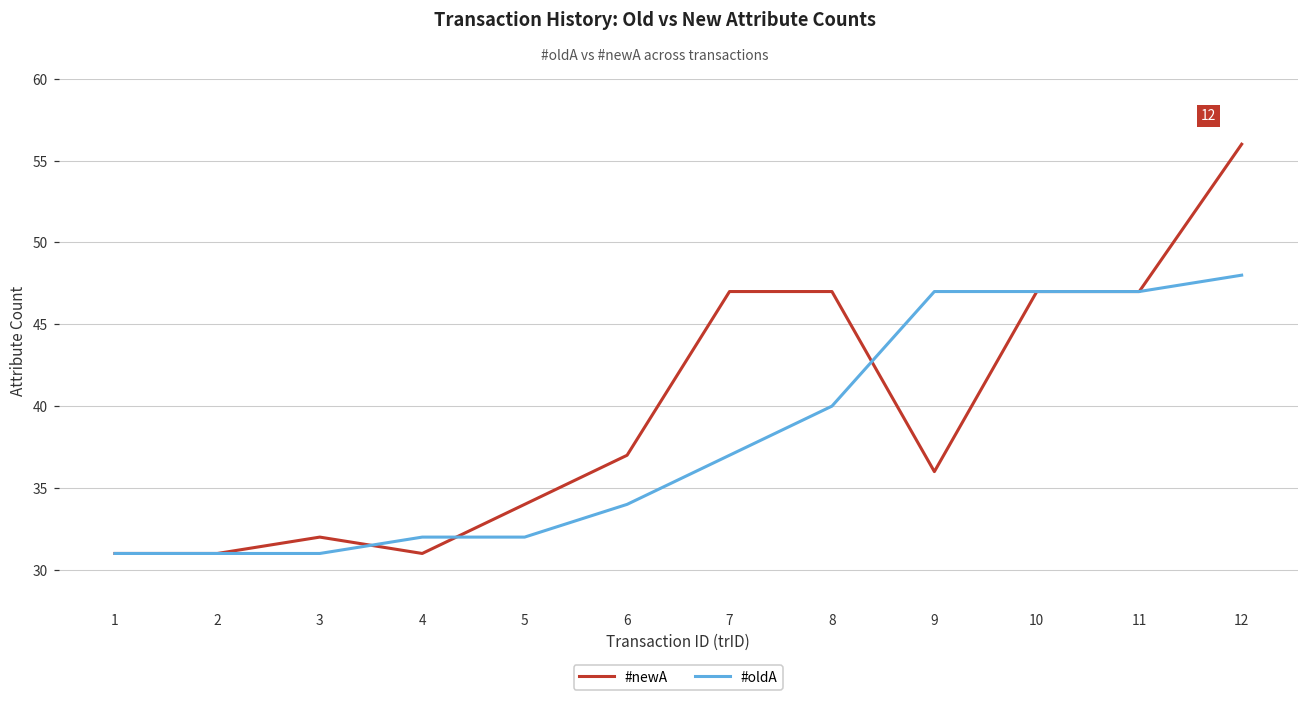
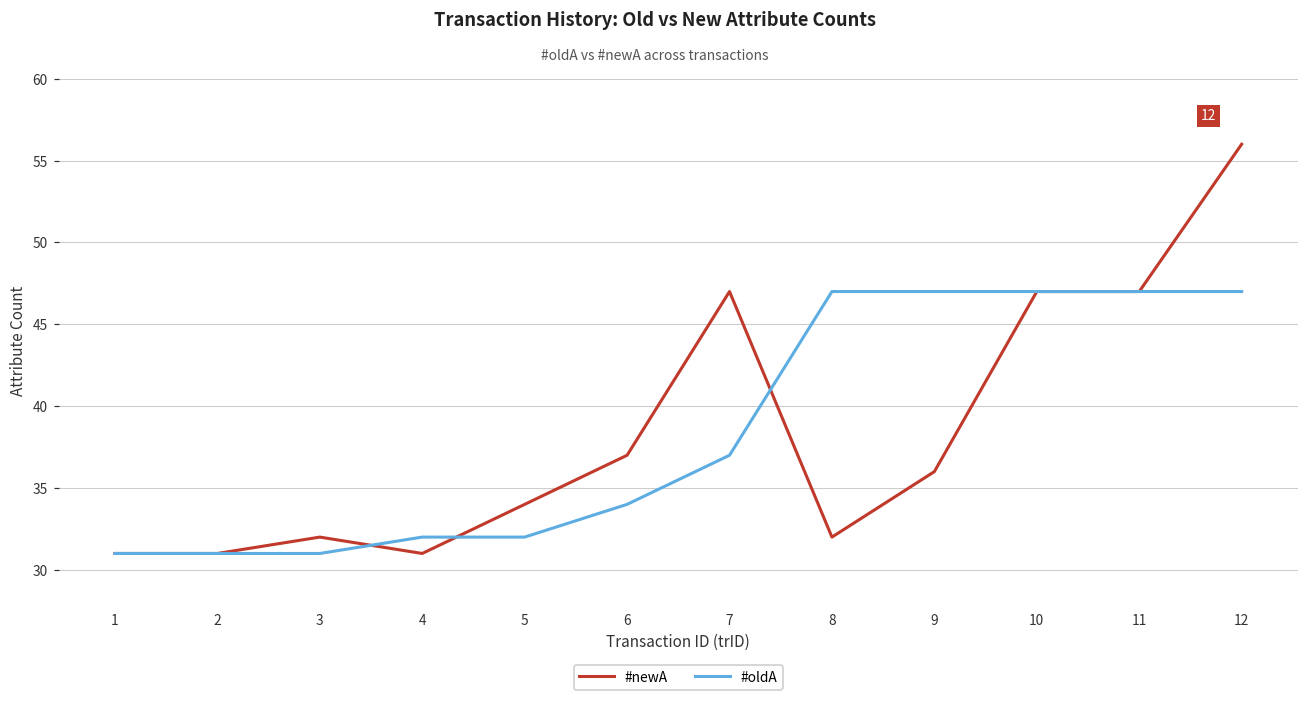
#newA, 8: 47 -> 32
#oldA, 8: 40 -> 47
#oldA, 12: 48 -> 47
